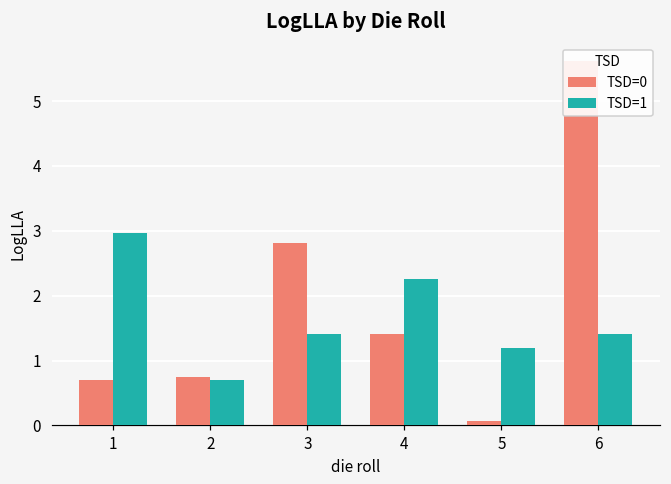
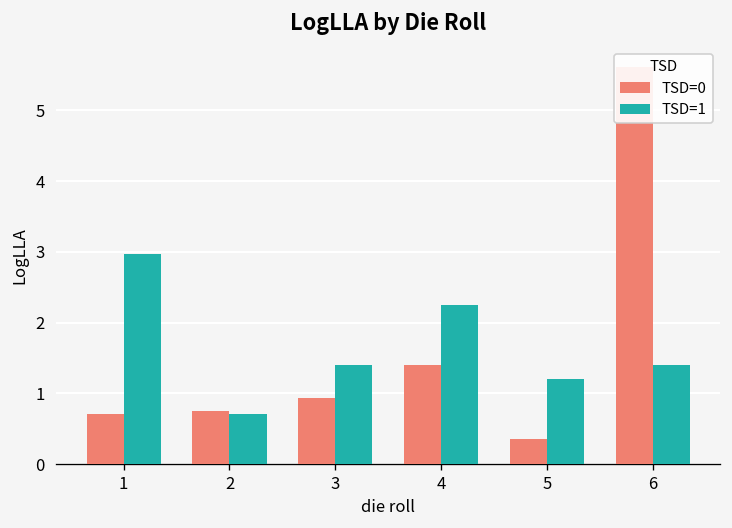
TSD=0, 3: 2.8 -> 0.9
TSD=0, 5: 0.1 -> 0.4
